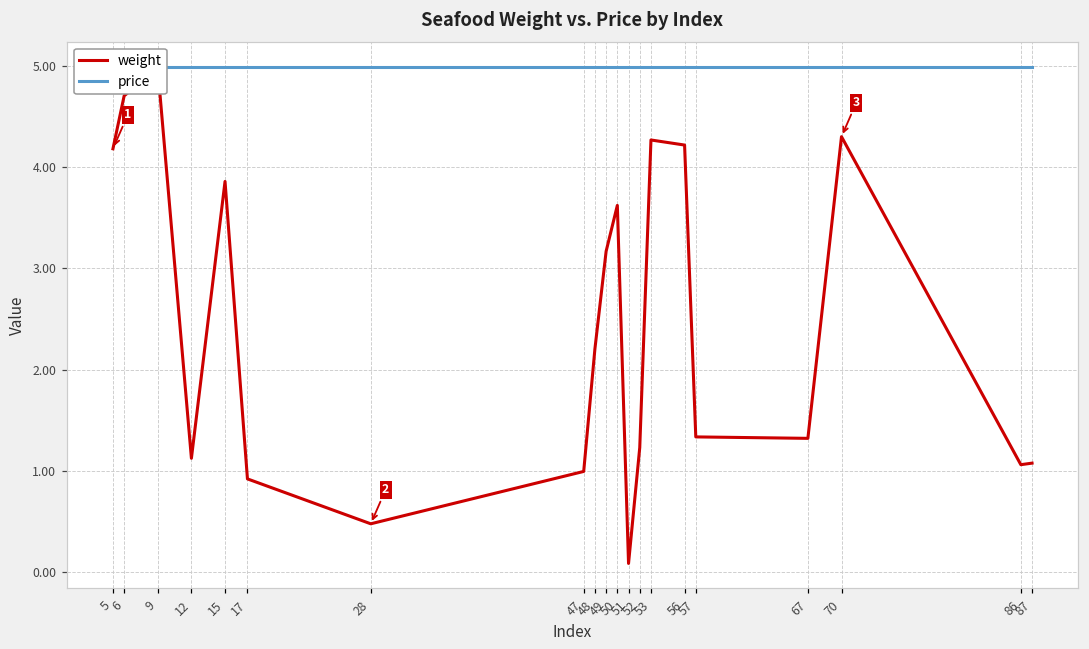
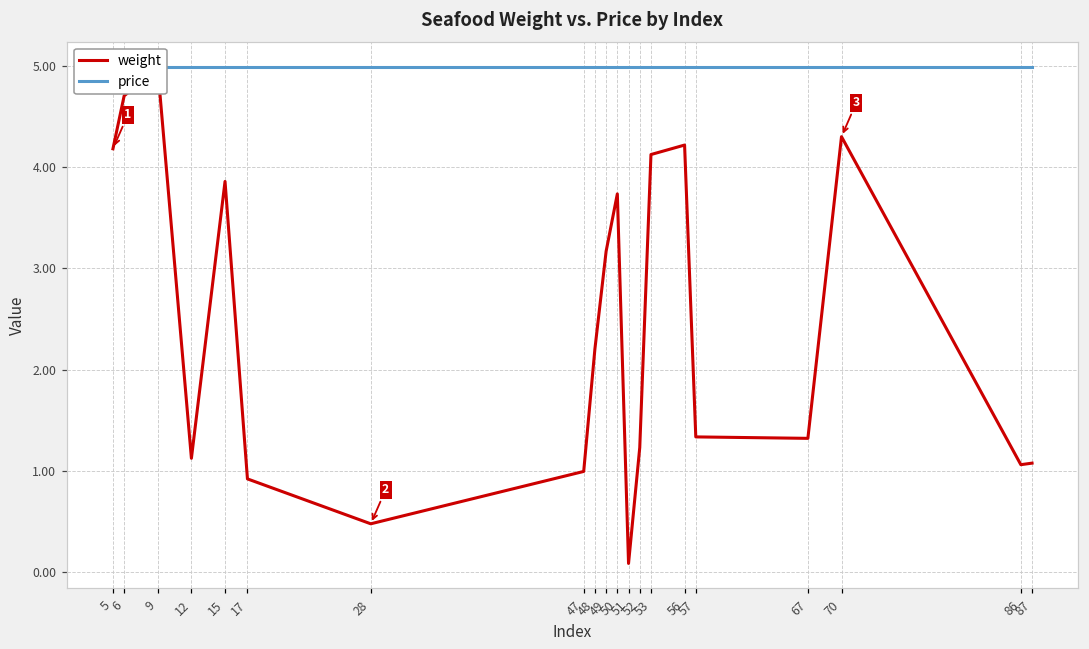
weight, 50: 3.6 -> 3.7
weight, 53: 4.3 -> 4.1
